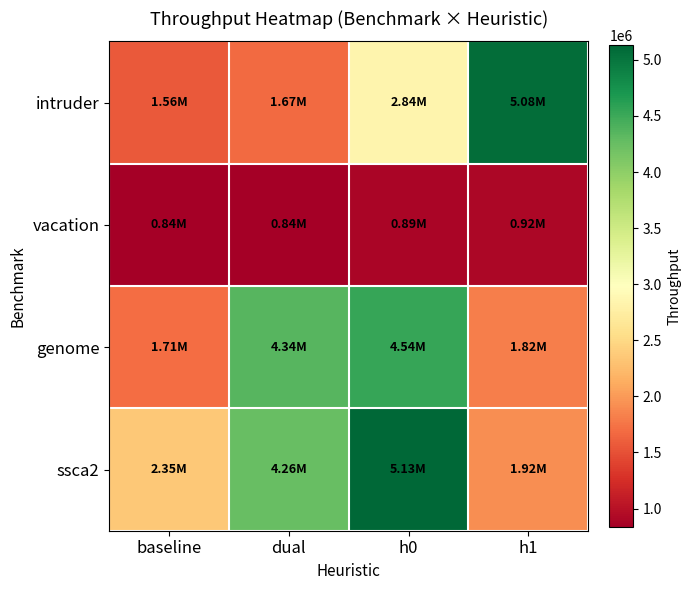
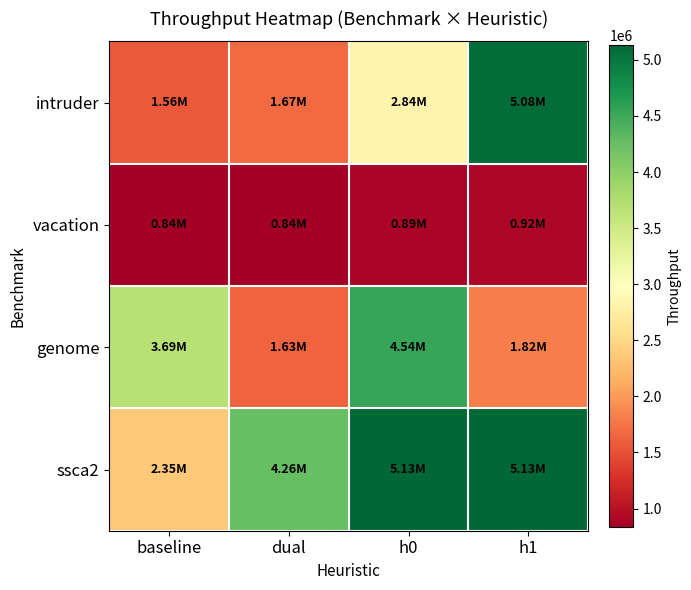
genome, baseline: 1.71M -> 3.69M
genome, dual: 4.34M -> 1.63M
ssca2, h1: 1.92M -> 5.13M
